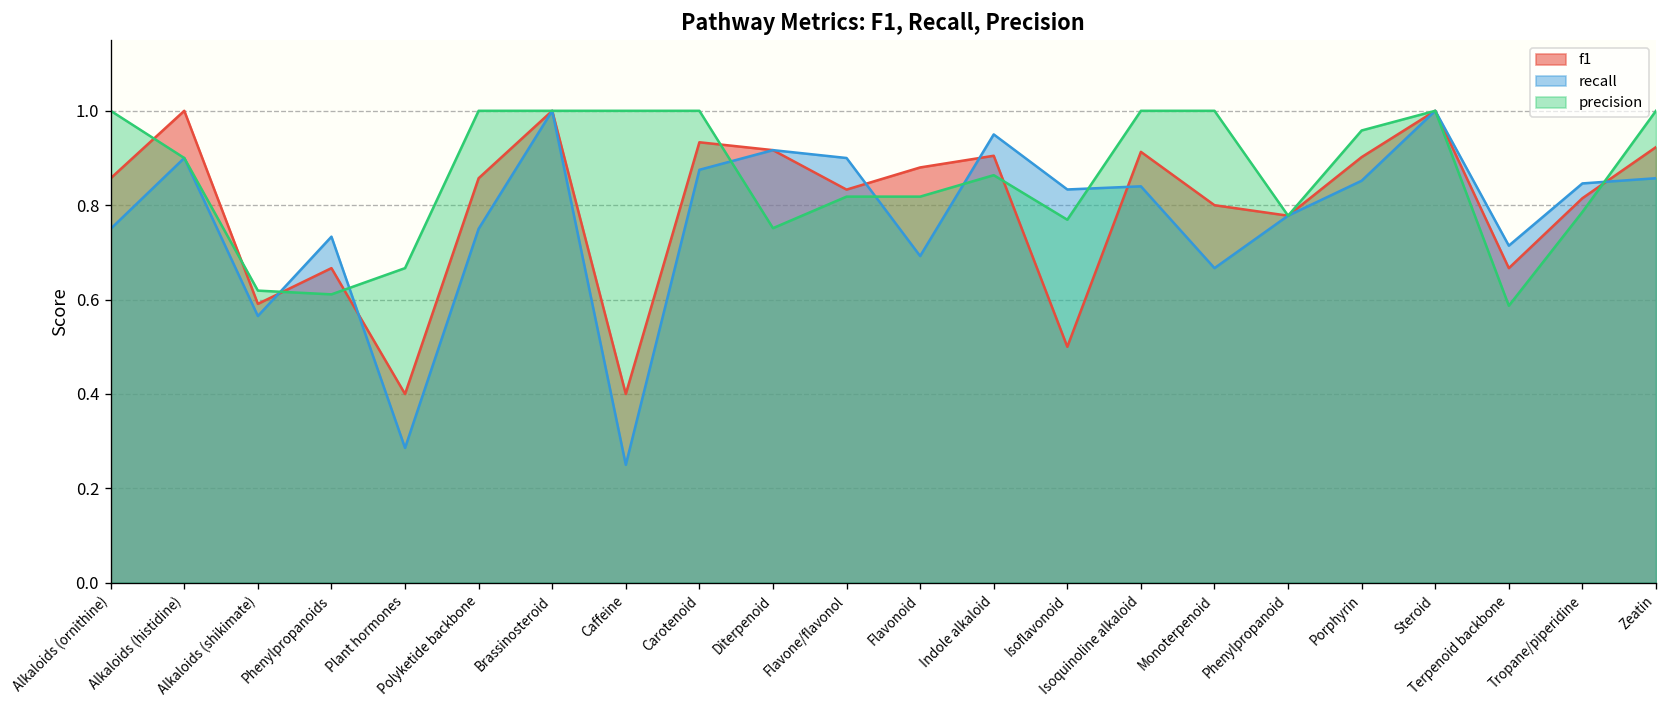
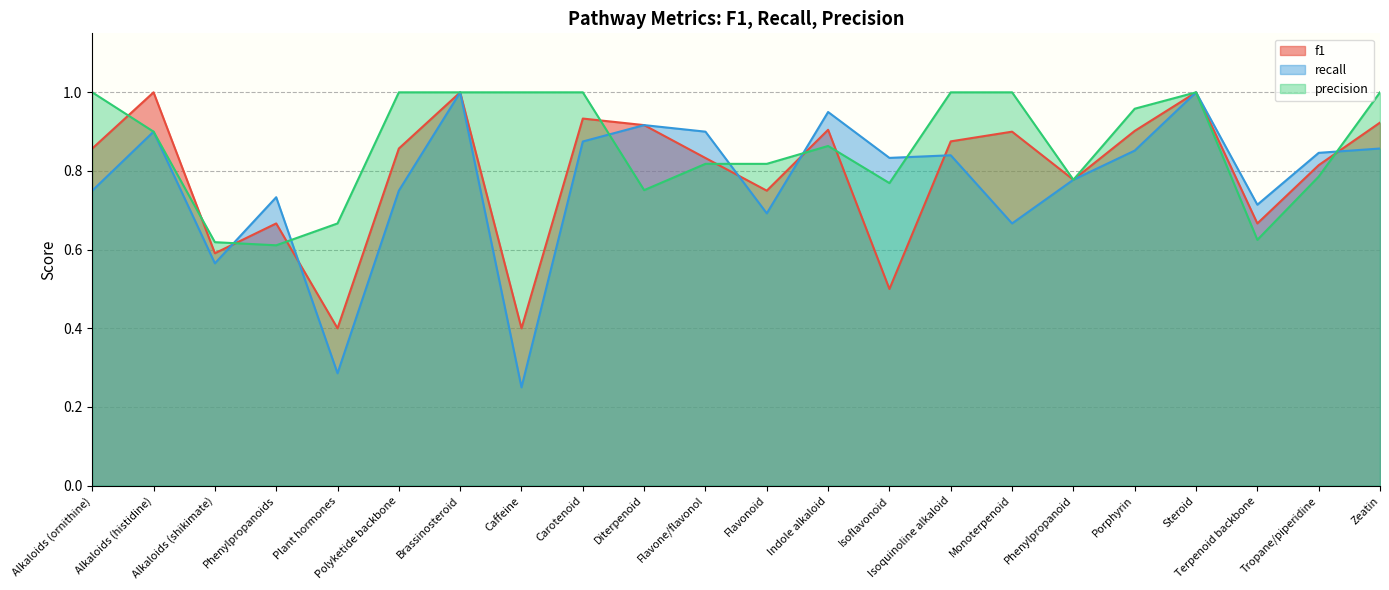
f1, Flavonoid: 0.88 -> 0.75
f1, Isoquinoline alkaloid: 0.91 -> 0.88
f1, Monoterpenoid: 0.8 -> 0.9
precision, Terpenoid backbone: 0.59 -> 0.63
